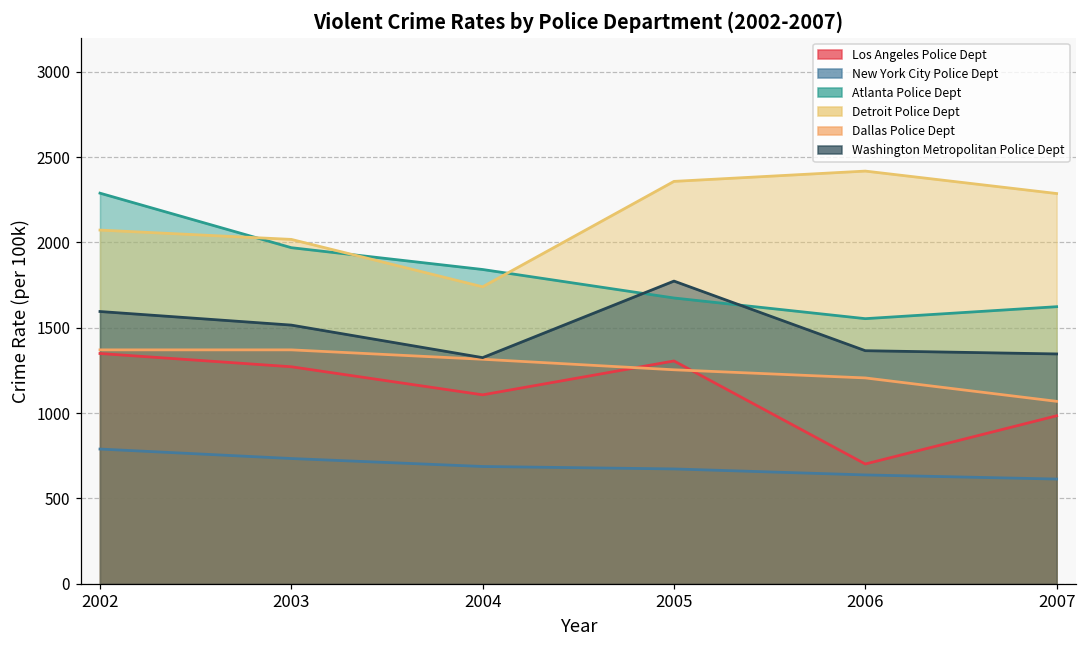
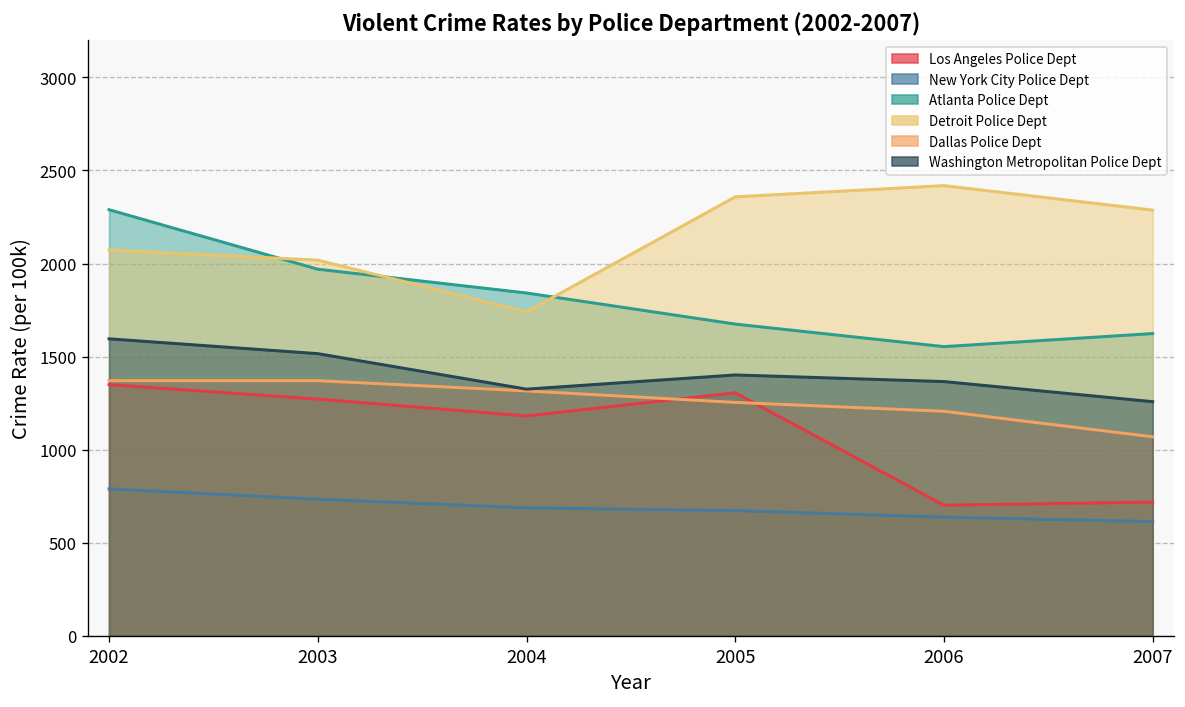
Los Angeles Police Dept, 2004: 1110 -> 1180
Washington Metropolitan Police Dept, 2005: 1770 -> 1400
Los Angeles Police Dept, 2007: 980 -> 720
Washington Metropolitan Police Dept, 2007: 1350 -> 1260
